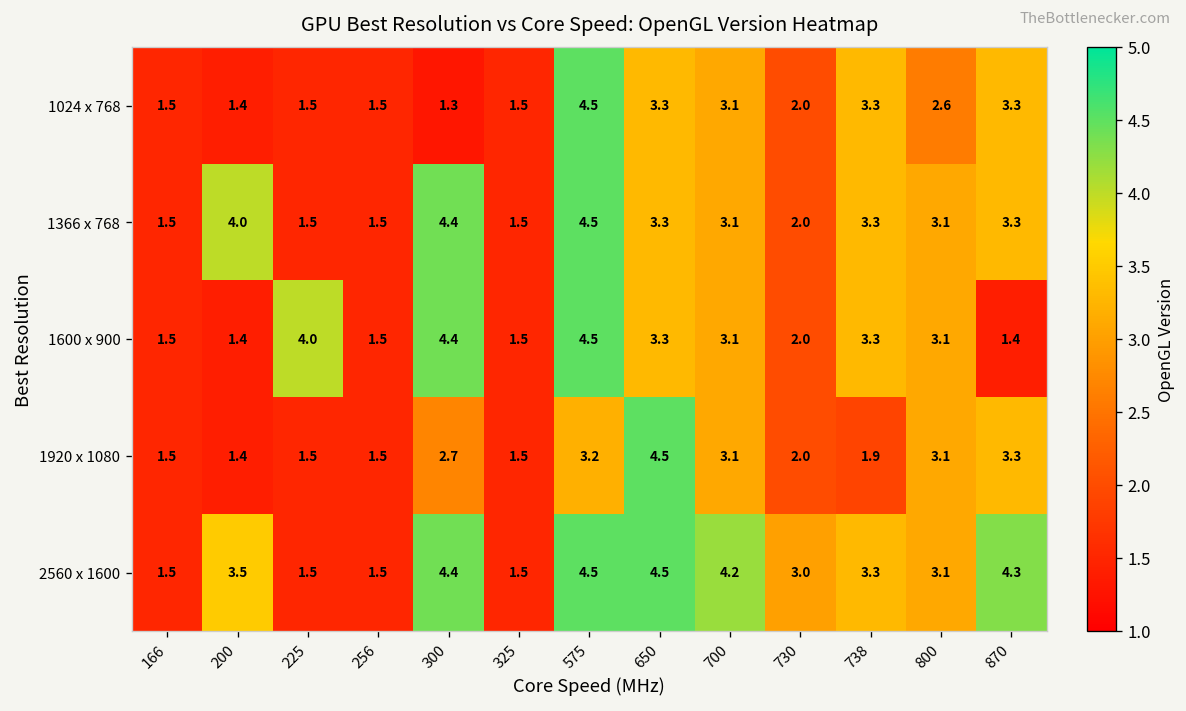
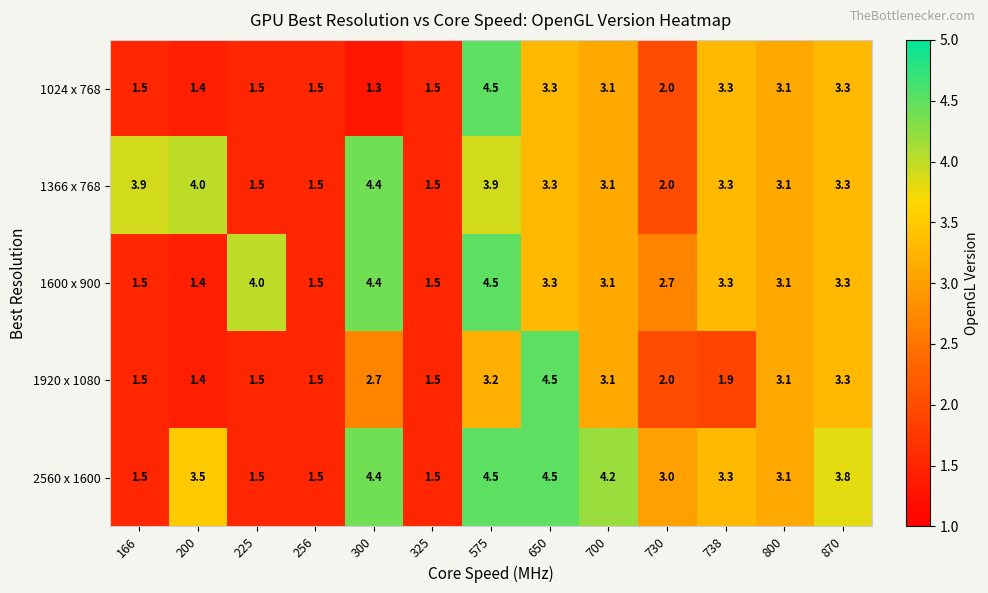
1024 x 768, 800: 2.6 -> 3.1
1366 x 768, 166: 1.5 -> 3.9
1366 x 768, 575: 4.5 -> 3.9
1600 x 900, 730: 2.0 -> 2.7
1600 x 900, 870: 1.4 -> 3.3
2560 x 1600, 870: 4.3 -> 3.8
